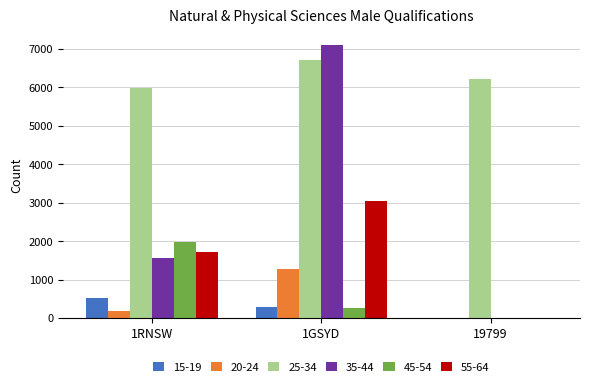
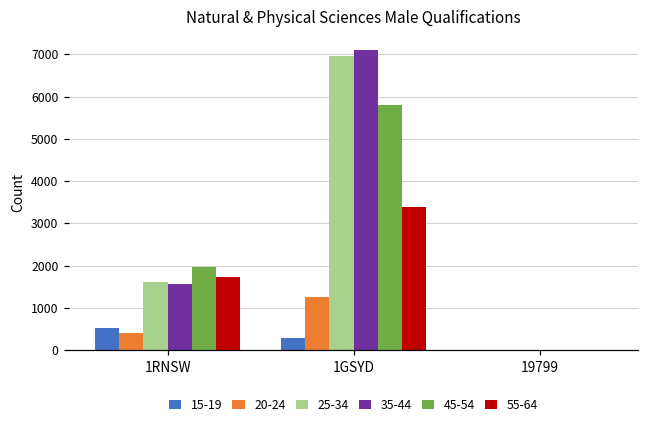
20-24, 1RNSW: 200 -> 400
25-34, 1RNSW: 6000 -> 1600
25-34, 1GSYD: 6700 -> 7000
45-54, 1GSYD: 300 -> 5800
55-64, 1GSYD: 3000 -> 3400
25-34, 19799: 6200 -> 0
